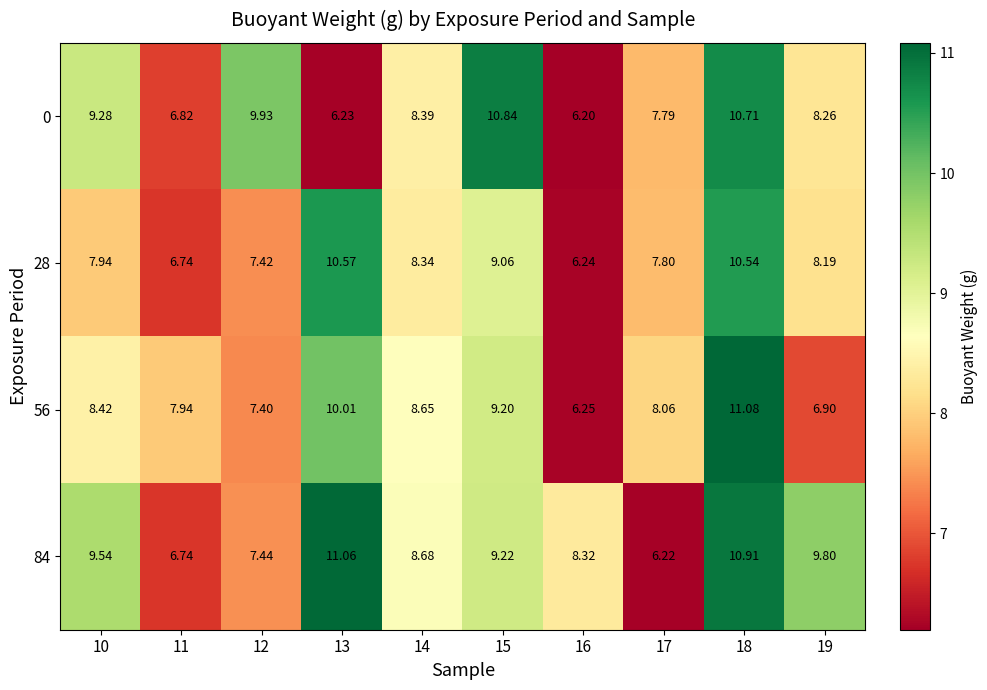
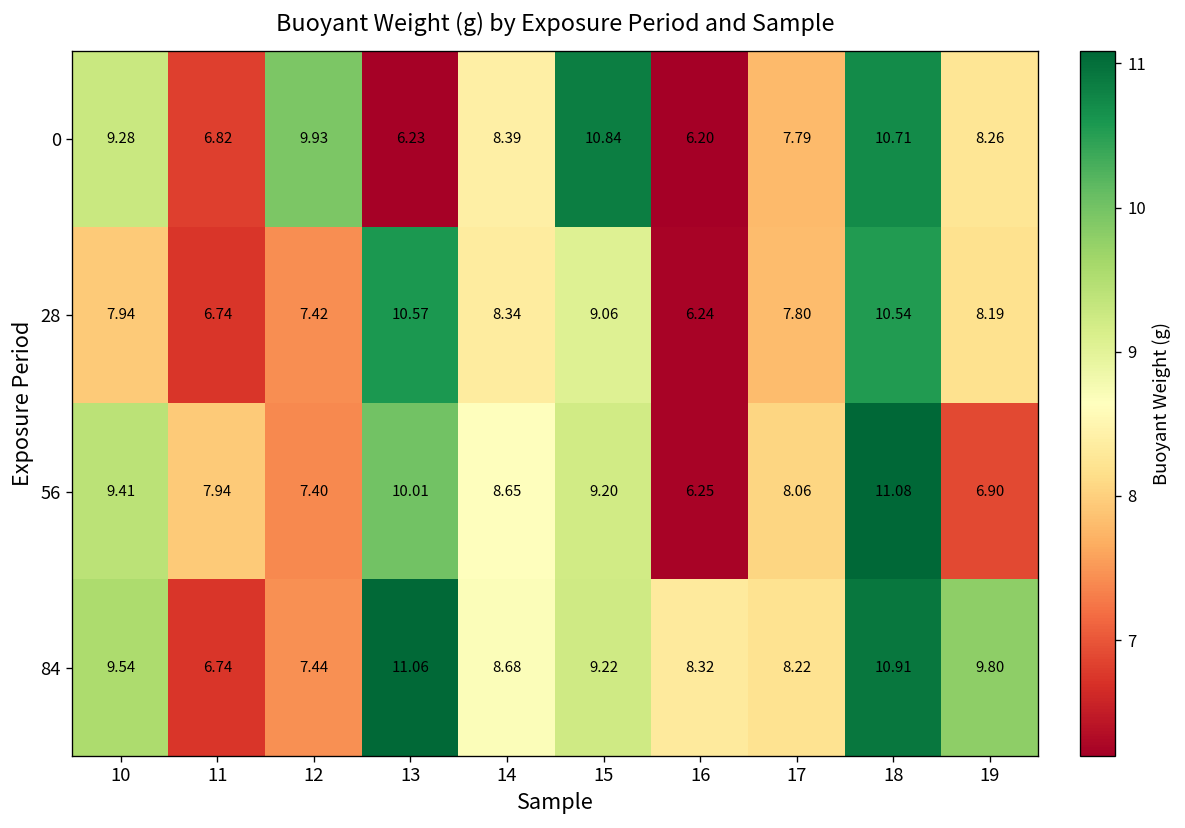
56, 10: 8.42 -> 9.41
84, 17: 6.22 -> 8.22
